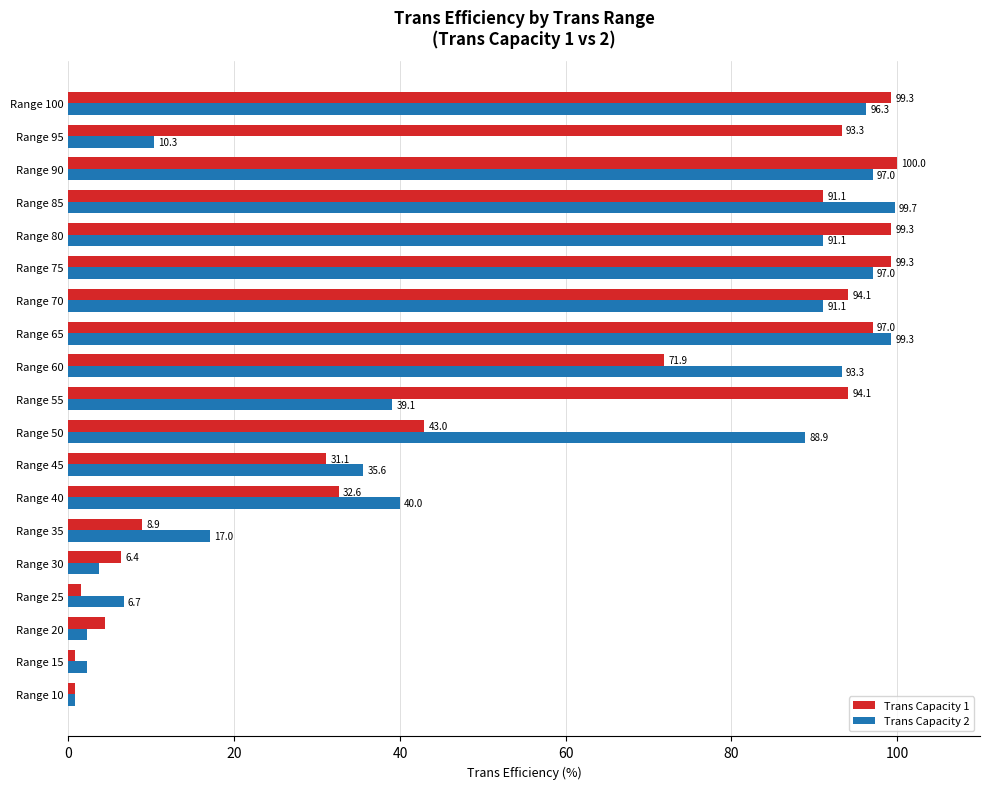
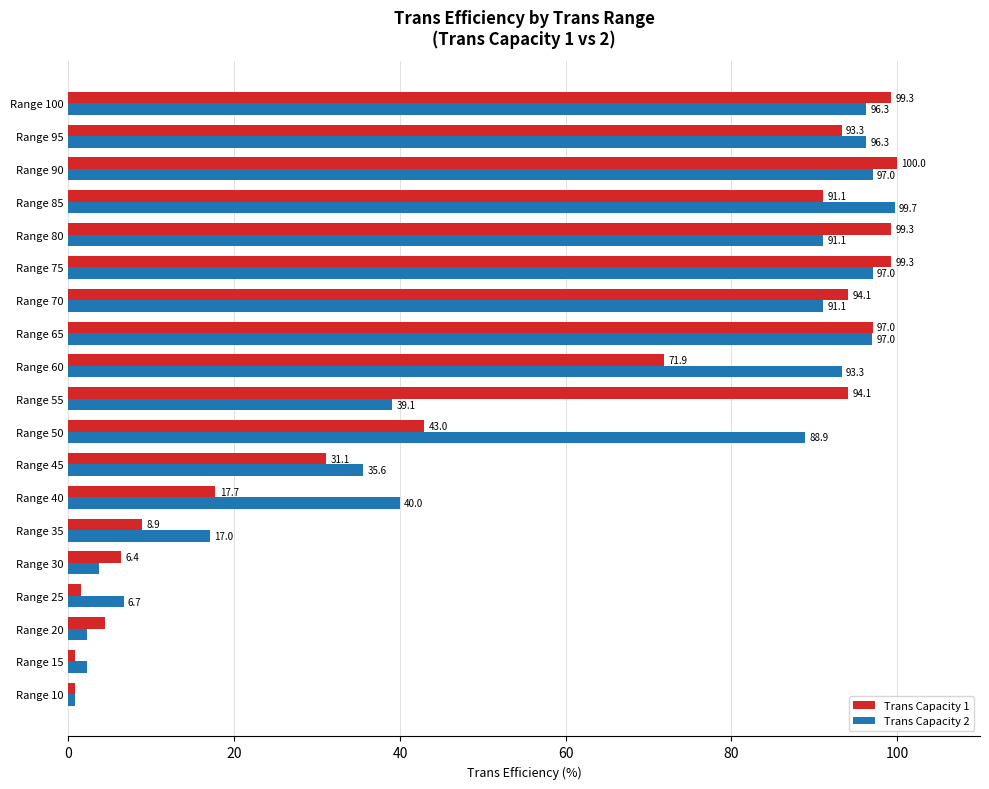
Trans Capacity 2, Range 95: 10.3 -> 96.3
Trans Capacity 2, Range 65: 99.3 -> 97.0
Trans Capacity 1, Range 40: 32.6 -> 17.7
